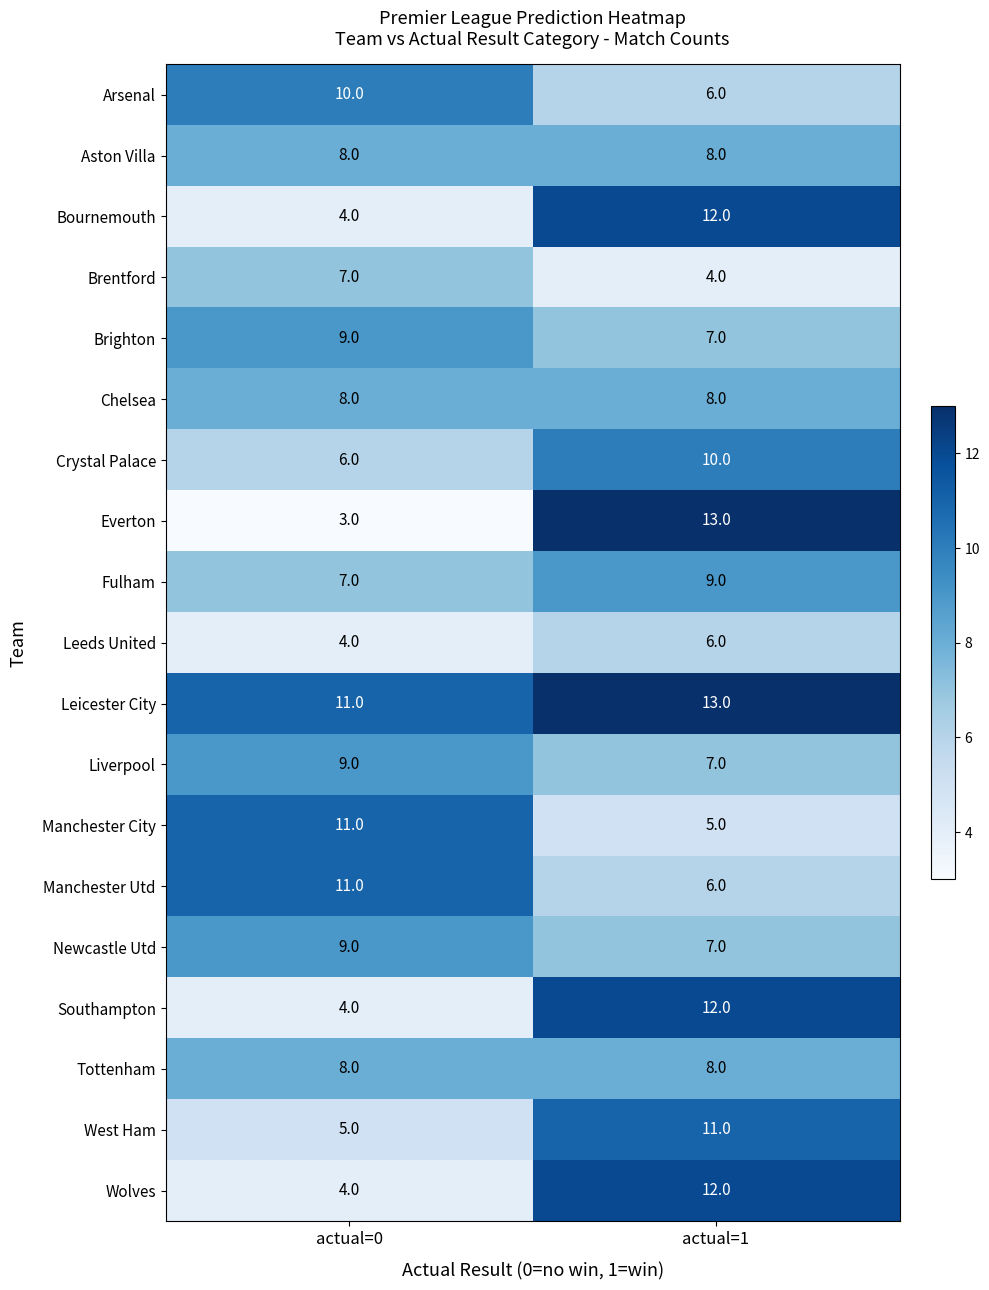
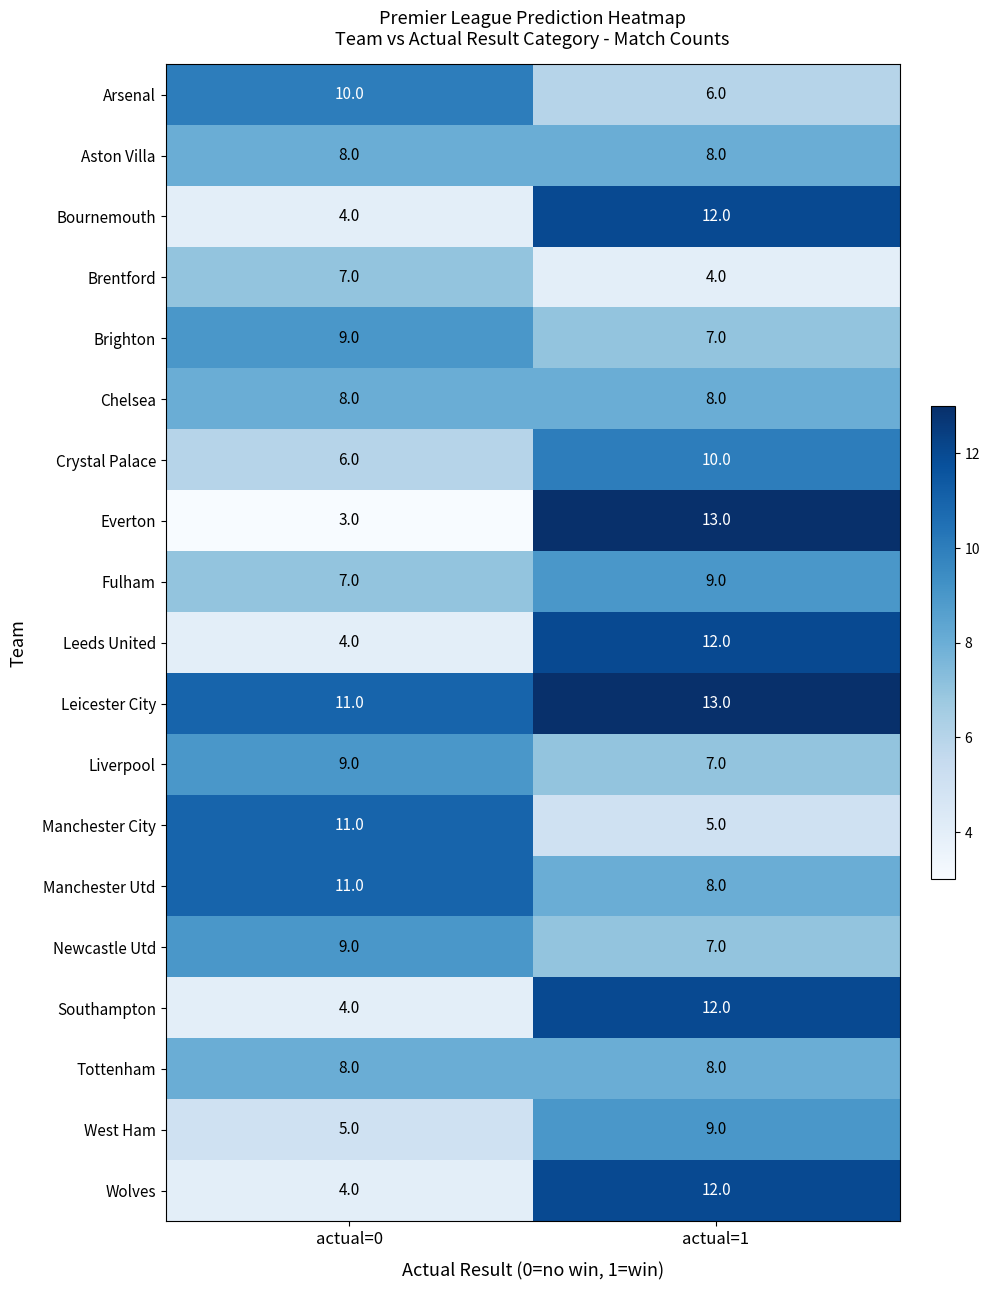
Leeds United, actual=1: 6.0 -> 12.0
Manchester Utd, actual=1: 6.0 -> 8.0
West Ham, actual=1: 11.0 -> 9.0
